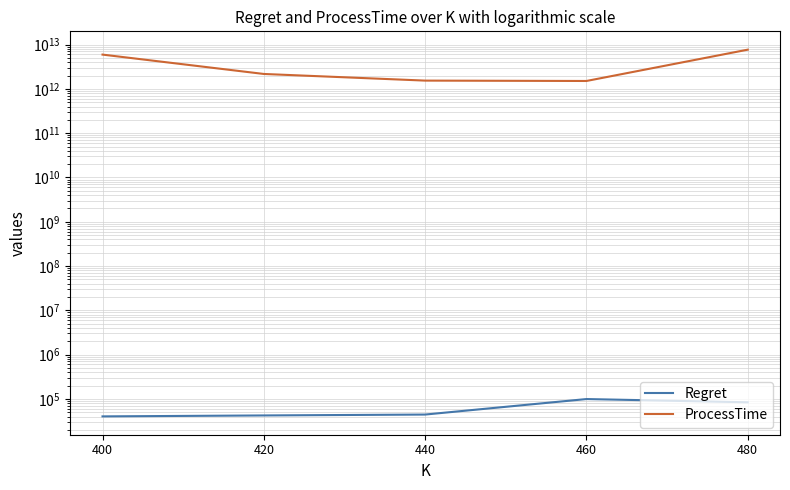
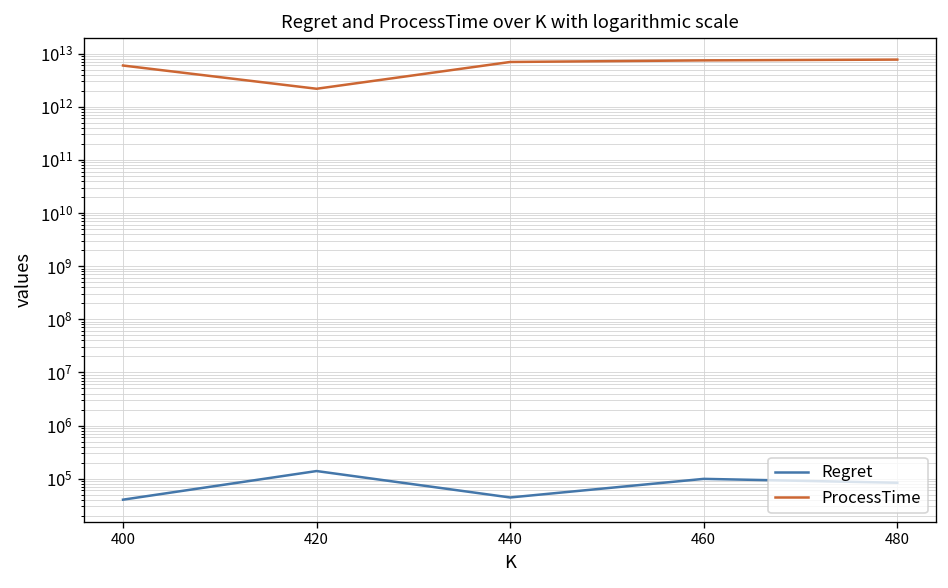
Regret, 420: 40000 -> 140000
ProcessTime, 440: 1500000000000 -> 7000000000000
ProcessTime, 460: 1500000000000 -> 7000000000000
